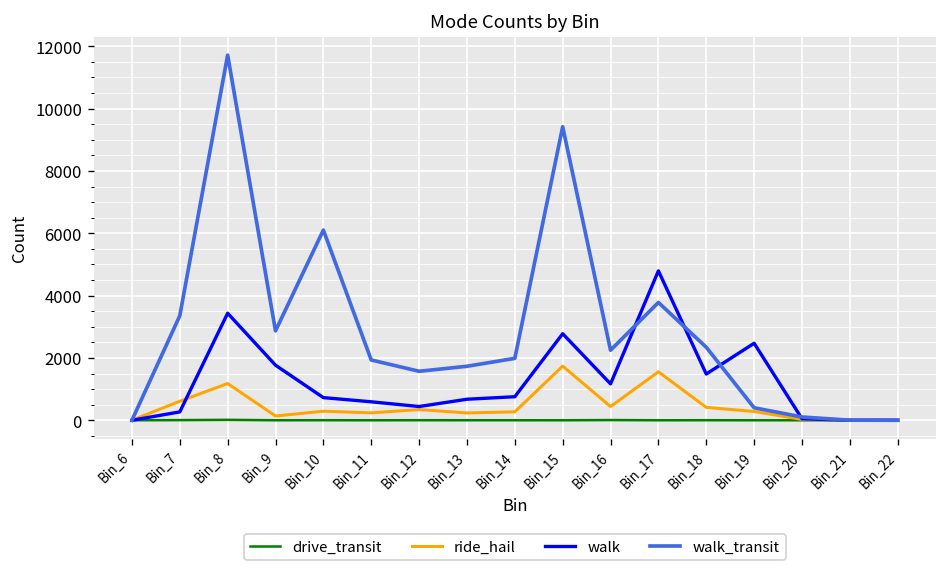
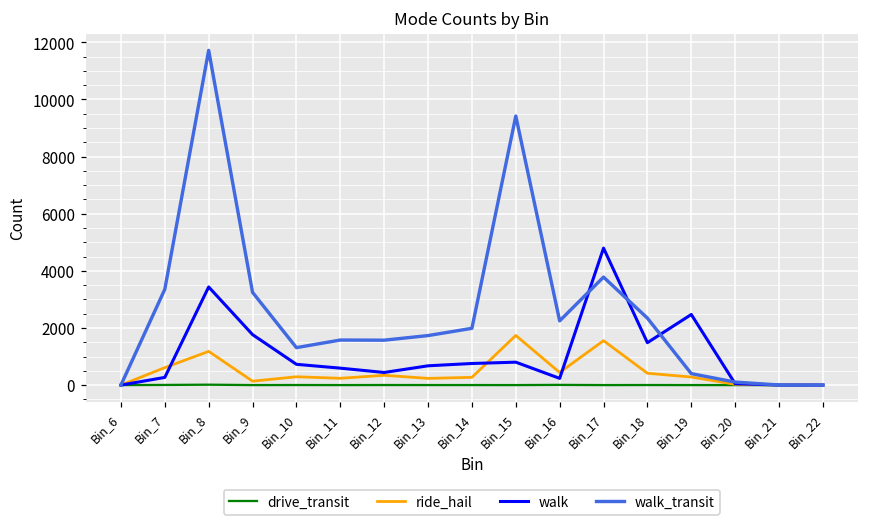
walk_transit, Bin_9: 2900 -> 3200
walk_transit, Bin_10: 6100 -> 1300
walk_transit, Bin_11: 1900 -> 1600
walk, Bin_15: 2800 -> 800
walk, Bin_16: 1200 -> 200
